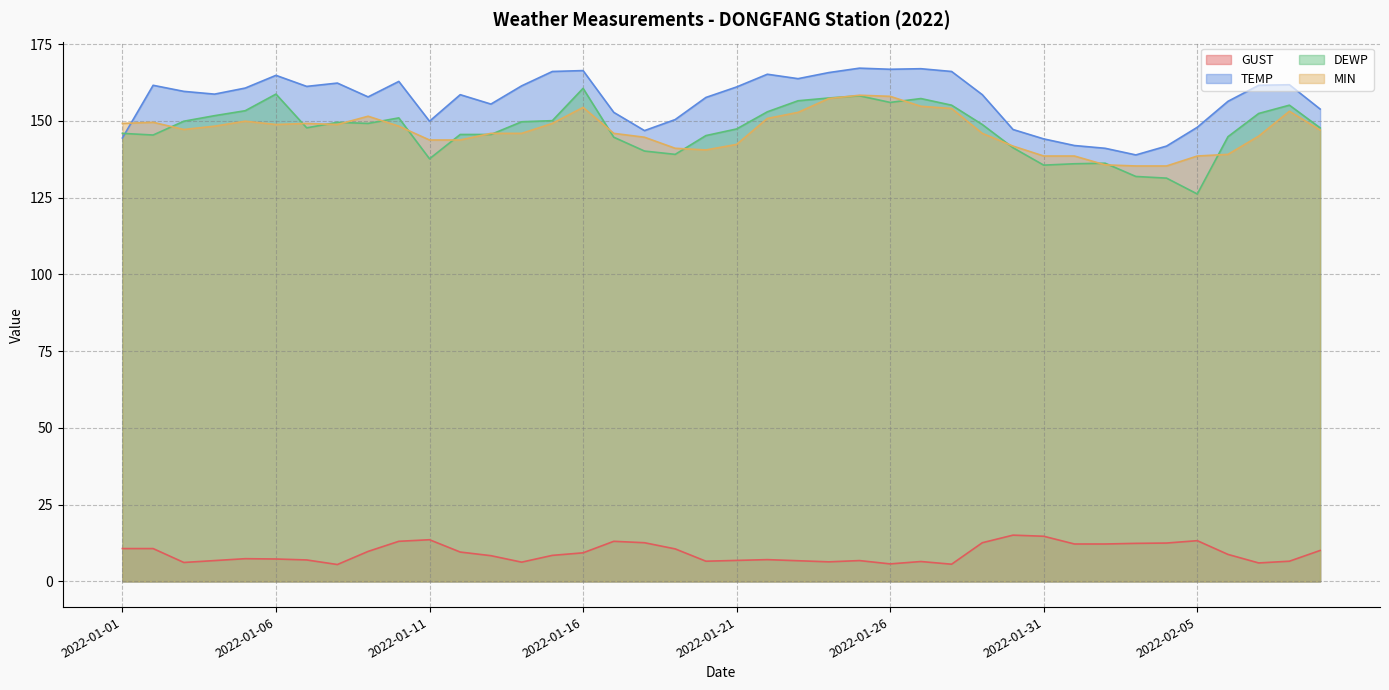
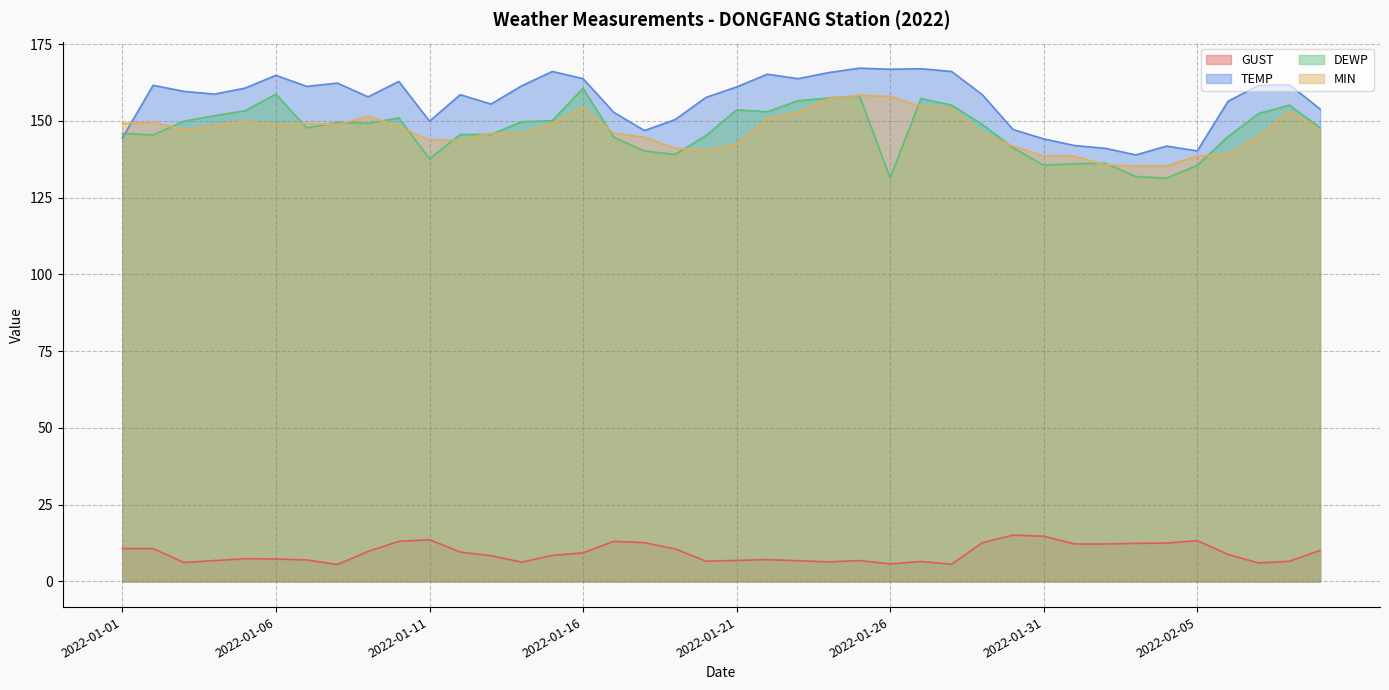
TEMP, 2022-01-16: 166 -> 164
DEWP, 2022-01-21: 147 -> 154
DEWP, 2022-01-26: 156 -> 131
TEMP, 2022-02-05: 148 -> 140
DEWP, 2022-02-05: 126 -> 136
